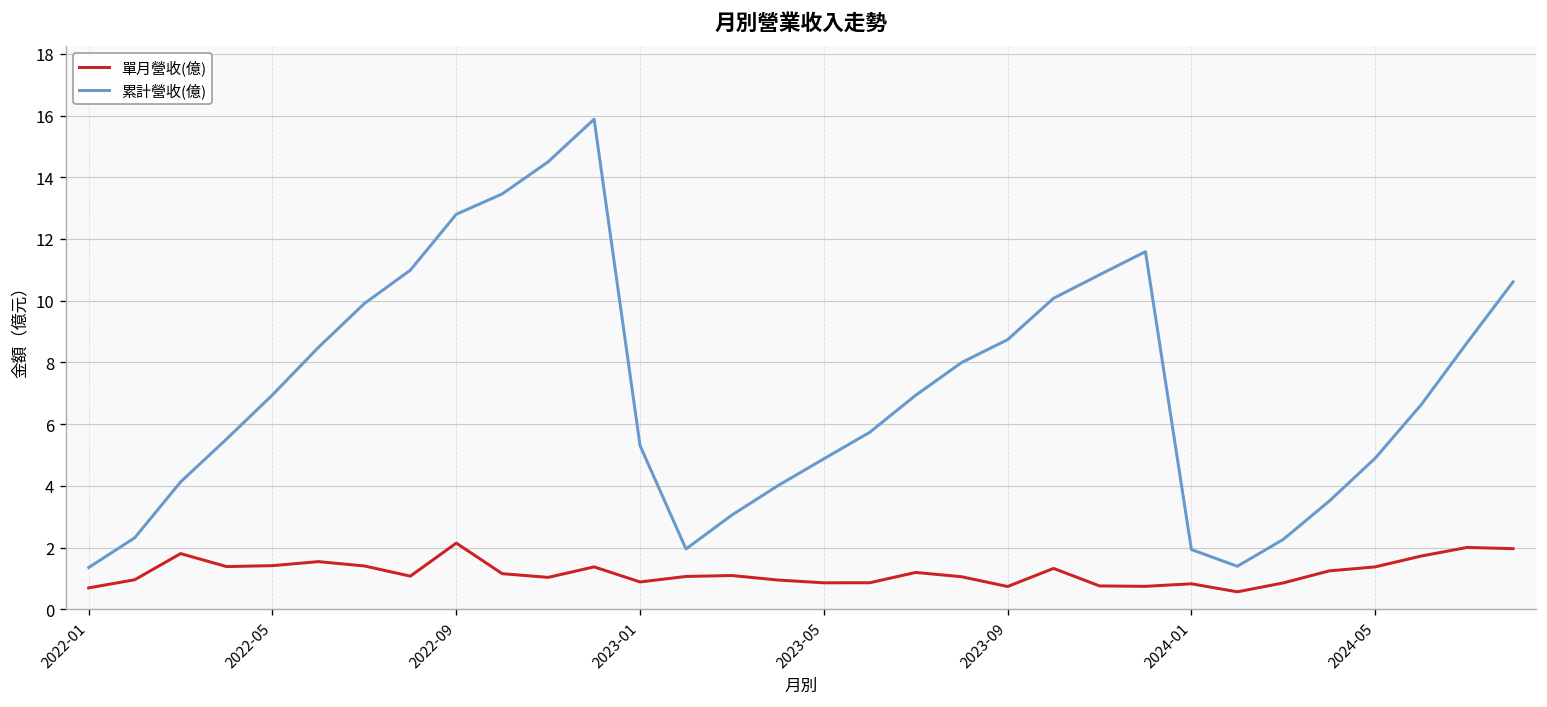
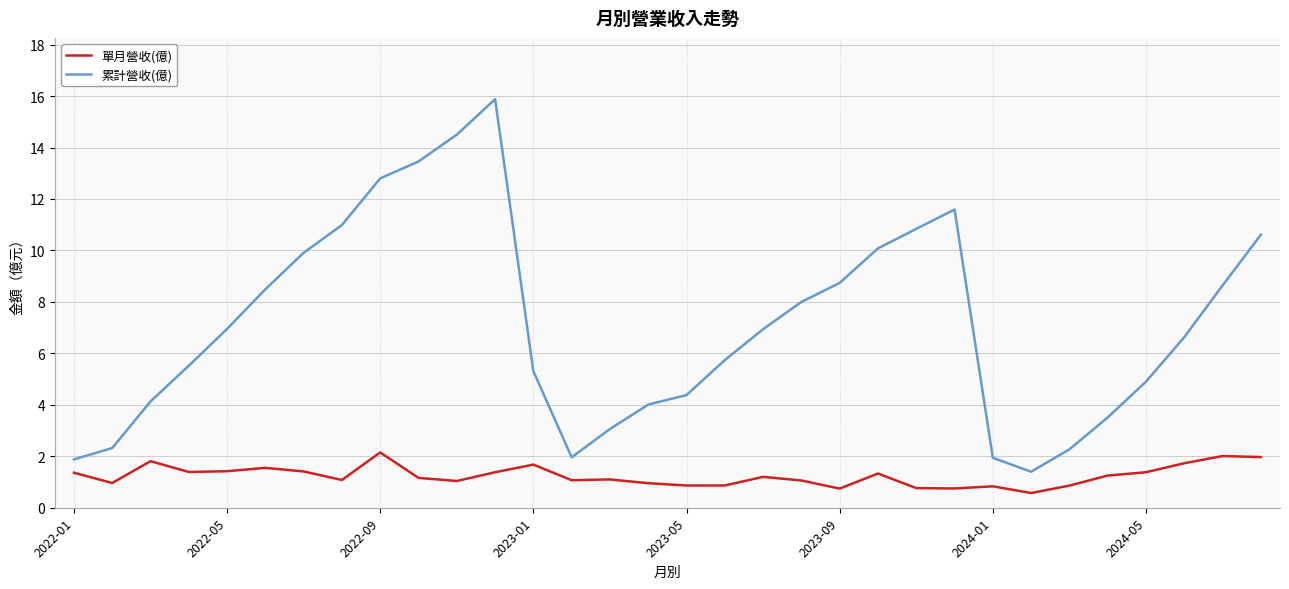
單月營收(億), 2022-01: 0.7 -> 1.4
累計營收(億), 2022-01: 1.4 -> 1.9
單月營收(億), 2023-01: 0.9 -> 1.7
累計營收(億), 2023-05: 4.9 -> 4.4
